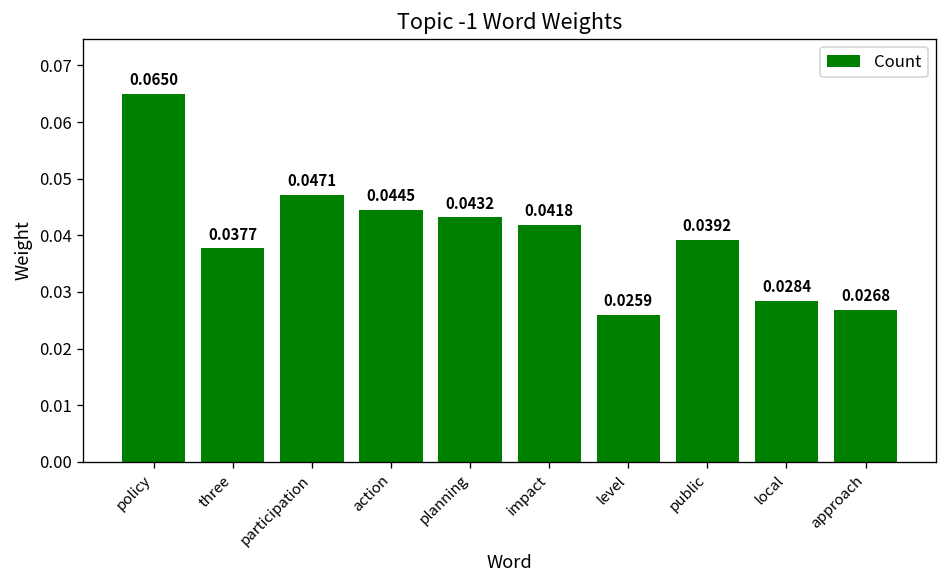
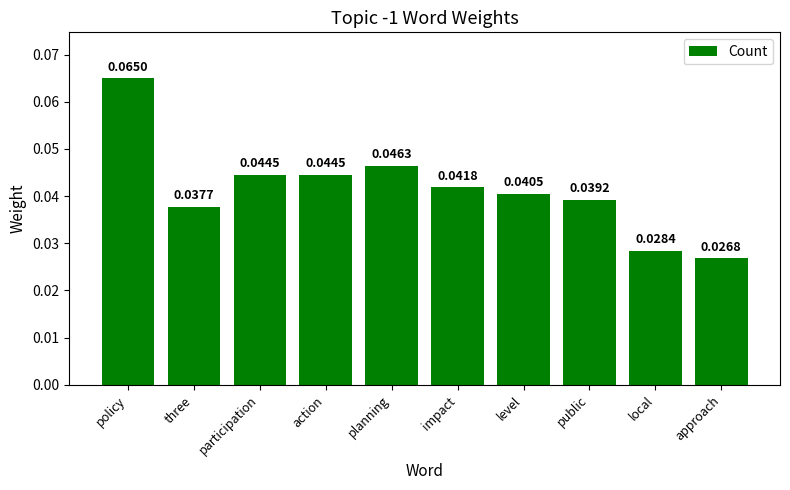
participation: 0.0471 -> 0.0445
planning: 0.0432 -> 0.0463
level: 0.0259 -> 0.0405
